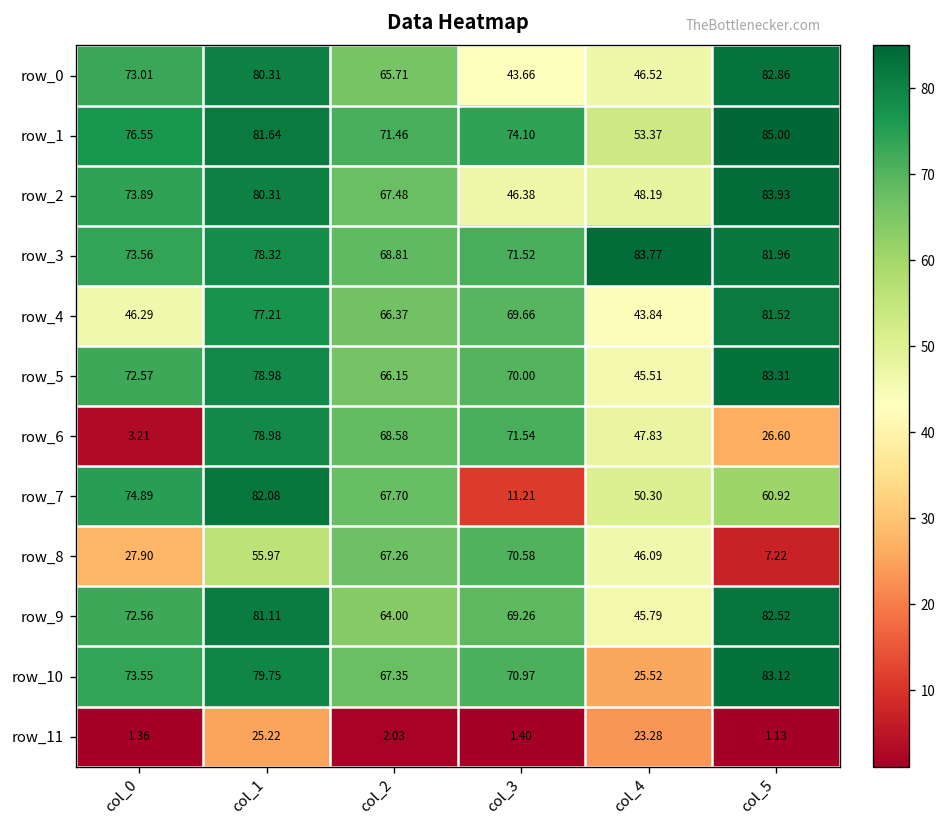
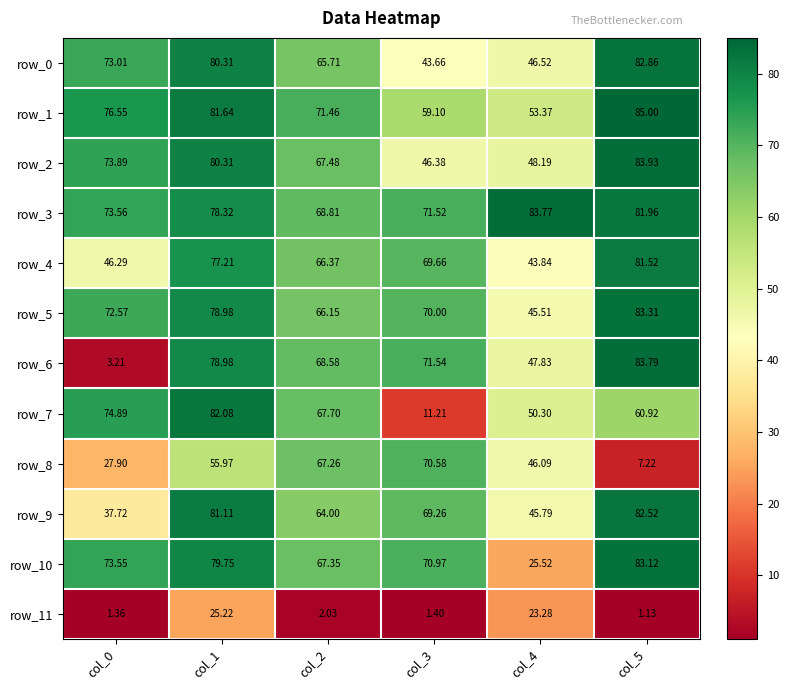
row_1, col_3: 74.10 -> 59.10
row_6, col_5: 26.60 -> 83.79
row_9, col_0: 72.56 -> 37.72
